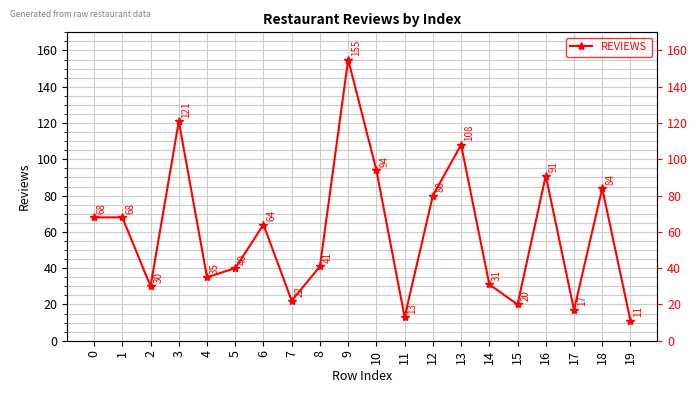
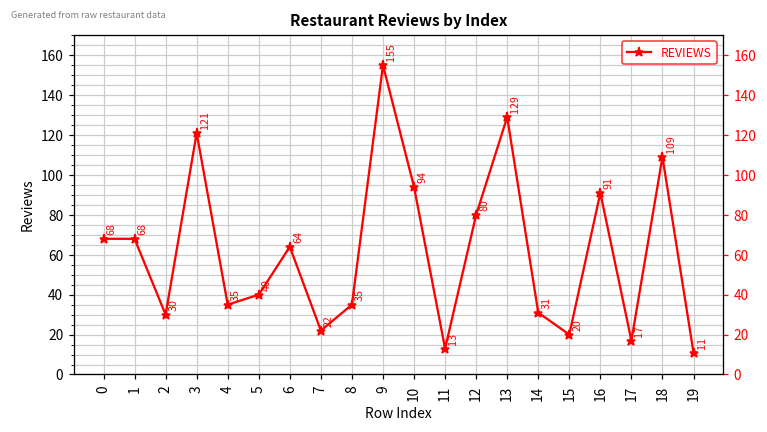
8: 41 -> 35
13: 108 -> 129
18: 84 -> 109
